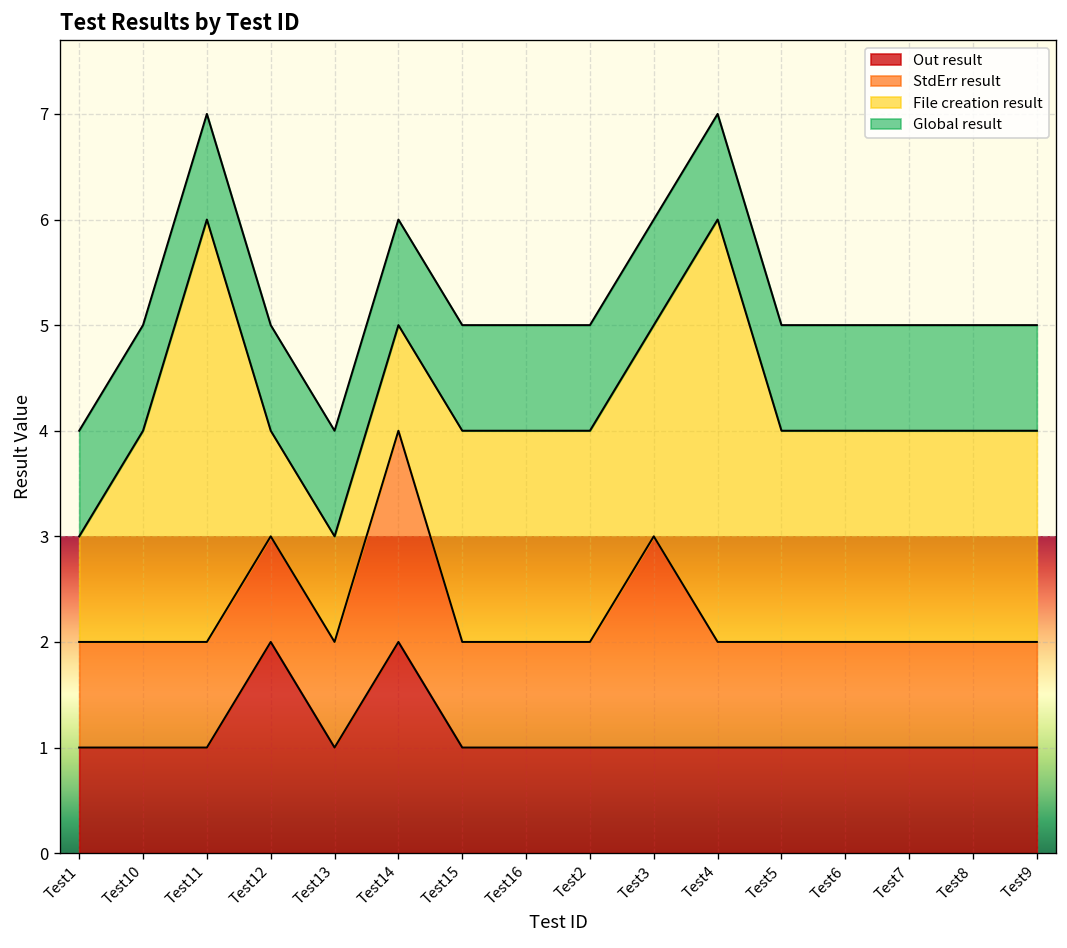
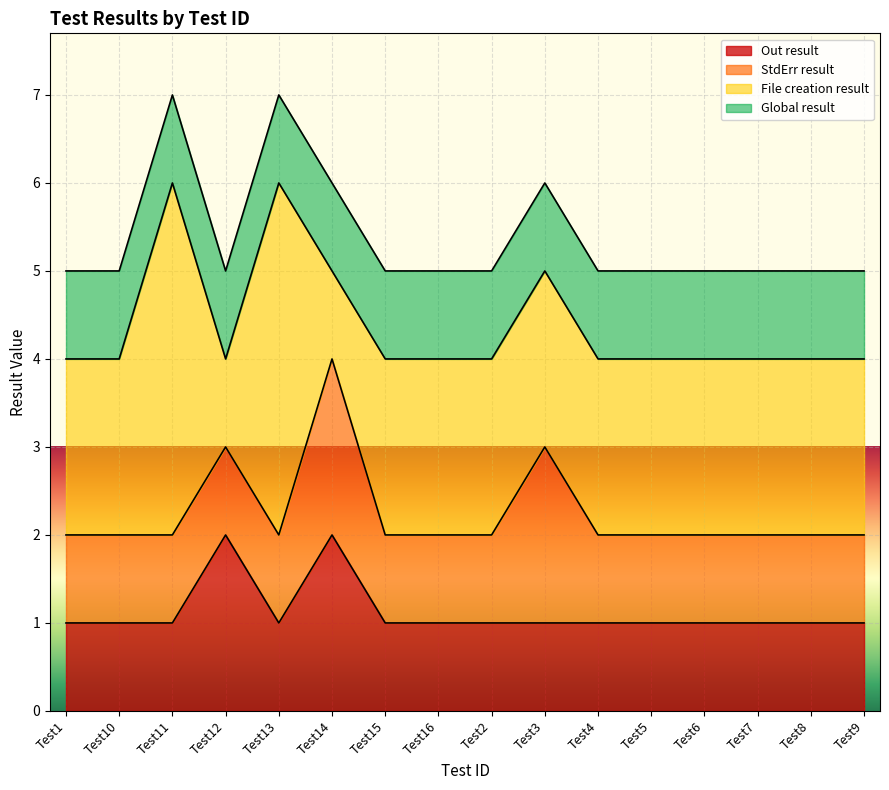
File creation result, Test1: 1 -> 2
File creation result, Test13: 1 -> 4
File creation result, Test4: 4 -> 2
